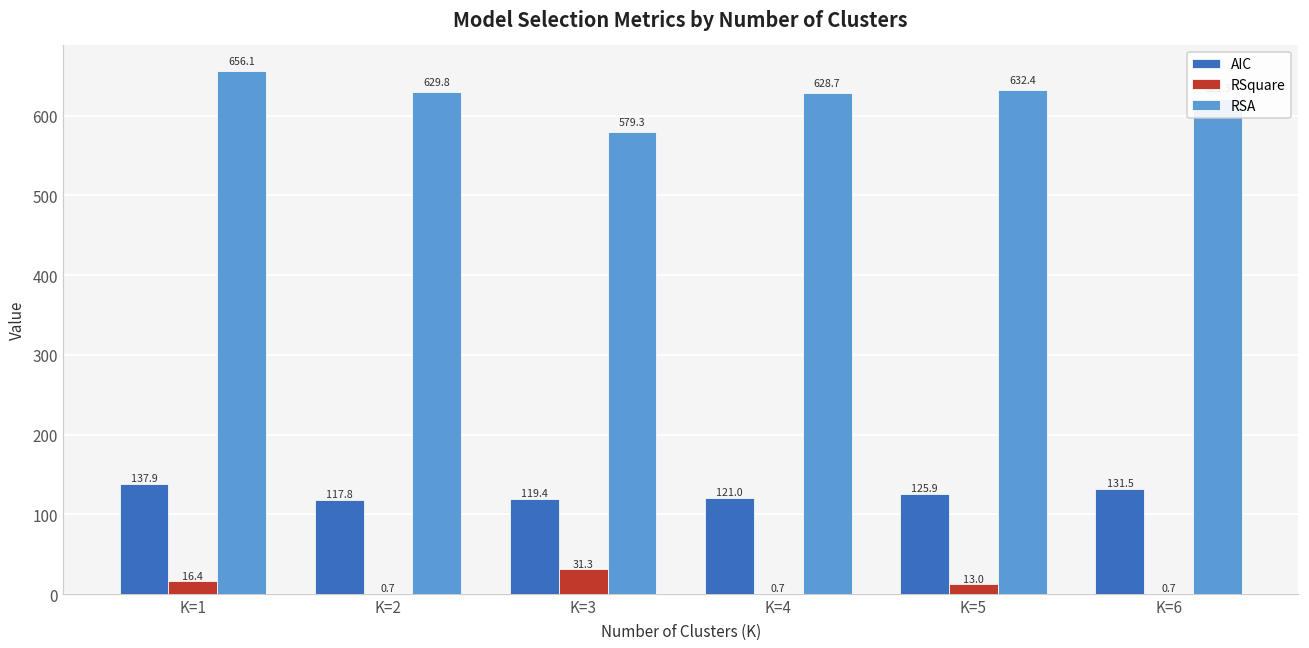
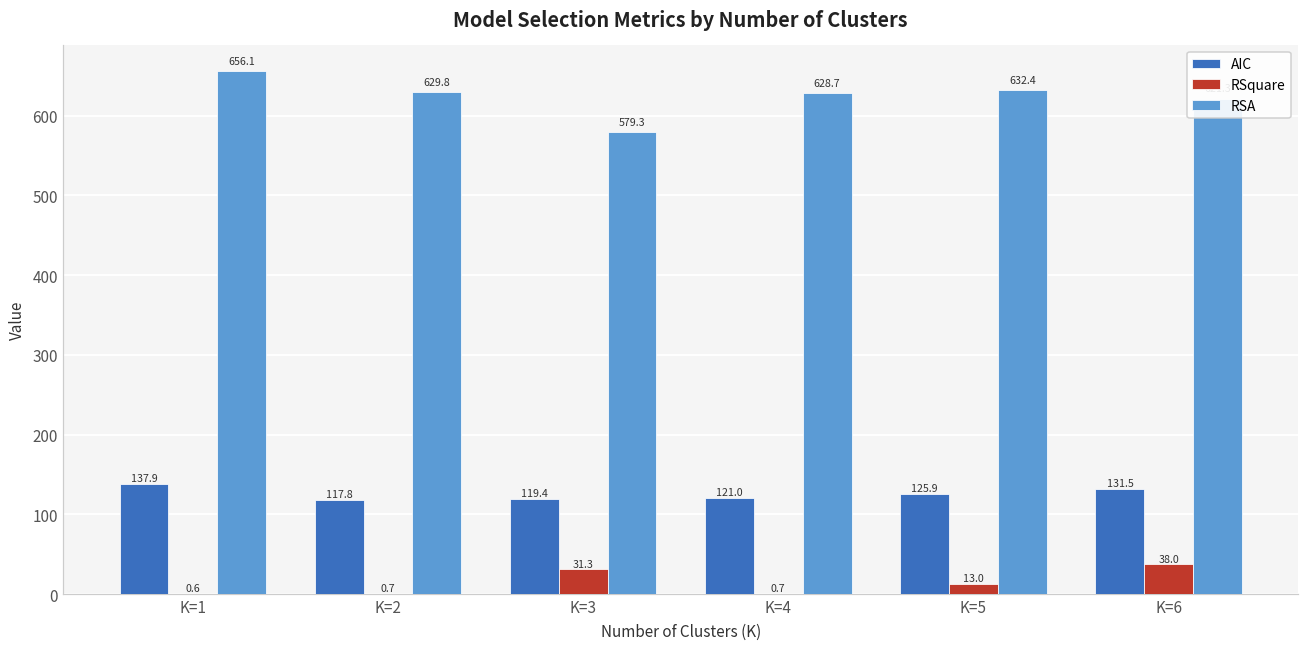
RSquare, K=1: 16.4 -> 0.6
RSquare, K=6: 0.7 -> 38.0
